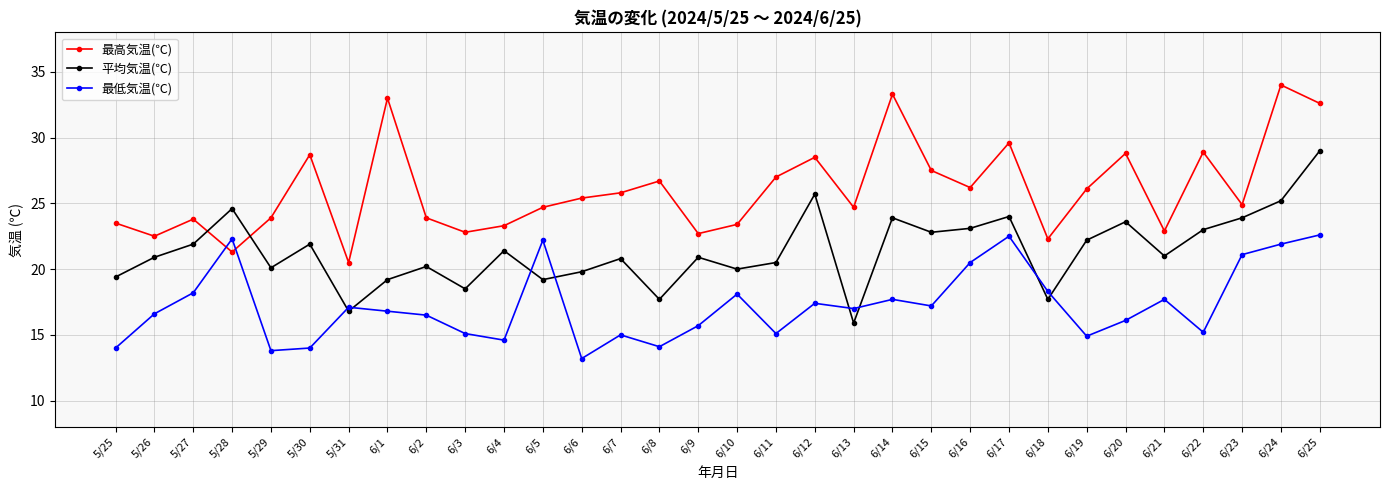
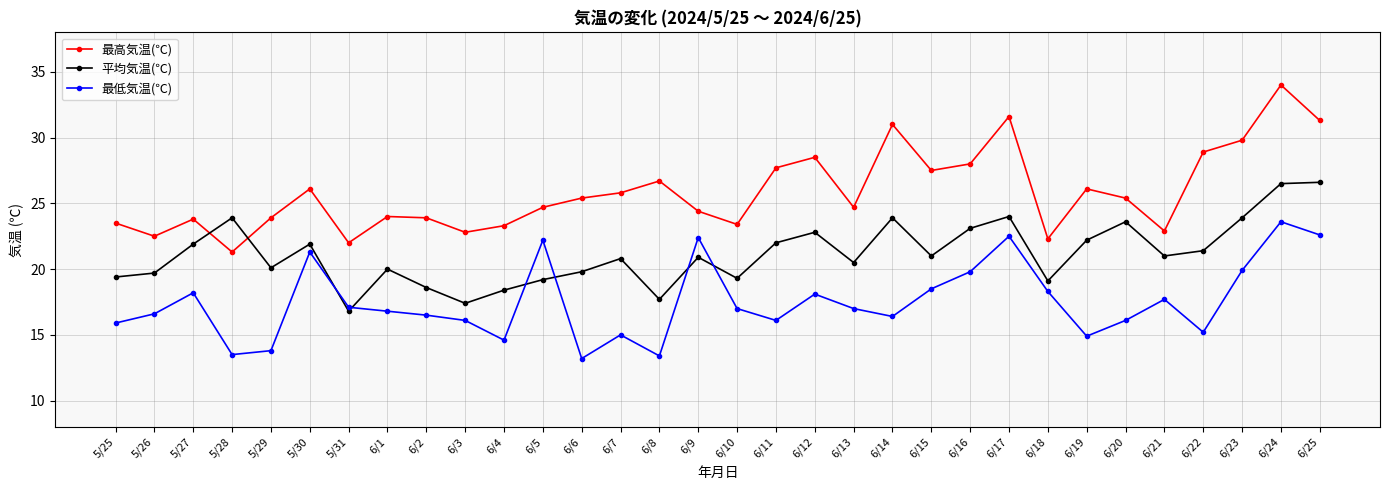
最低気温(℃), 5/25: 14.0 -> 15.9
平均気温(℃), 5/26: 20.9 -> 19.7
平均気温(℃), 5/28: 24.6 -> 23.9
最低気温(℃), 5/28: 22.3 -> 13.5
最高気温(℃), 5/30: 28.7 -> 26.1
最低気温(℃), 5/30: 14.0 -> 21.3
最高気温(℃), 5/31: 20.5 -> 22.0
最高気温(℃), 6/1: 33 -> 24
平均気温(℃), 6/1: 19.2 -> 20.0
平均気温(℃), 6/2: 20.2 -> 18.6
平均気温(℃), 6/3: 18.5 -> 17.4
最低気温(℃), 6/3: 15.1 -> 16.1
平均気温(℃), 6/4: 21.4 -> 18.4
最低気温(℃), 6/8: 14.1 -> 13.4
最高気温(℃), 6/9: 22.7 -> 24.4
最低気温(℃), 6/9: 15.7 -> 22.4
平均気温(℃), 6/10: 20.0 -> 19.3
最低気温(℃), 6/10: 18.1 -> 17.0
最高気温(℃), 6/11: 27.0 -> 27.7
平均気温(℃), 6/11: 20.5 -> 22.0
最低気温(℃), 6/11: 15.1 -> 16.1
平均気温(℃), 6/12: 25.7 -> 22.8
最低気温(℃), 6/12: 17.4 -> 18.1
平均気温(℃), 6/13: 15.9 -> 20.5
最高気温(℃), 6/14: 33.3 -> 31.0
最低気温(℃), 6/14: 17.7 -> 16.4
平均気温(℃), 6/15: 22.8 -> 21.0
最低気温(℃), 6/15: 17.2 -> 18.5
最高気温(℃), 6/16: 26.2 -> 28.0
最低気温(℃), 6/16: 20.5 -> 19.8
最高気温(℃), 6/17: 29.6 -> 31.6
平均気温(℃), 6/18: 17.7 -> 19.1
最高気温(℃), 6/20: 28.8 -> 25.4
平均気温(℃), 6/22: 23.0 -> 21.4
最高気温(℃), 6/23: 24.9 -> 29.8
最低気温(℃), 6/23: 21.1 -> 19.9
平均気温(℃), 6/24: 25.2 -> 26.5
最低気温(℃), 6/24: 21.9 -> 23.6
最高気温(℃), 6/25: 32.6 -> 31.3
平均気温(℃), 6/25: 29.0 -> 26.6
